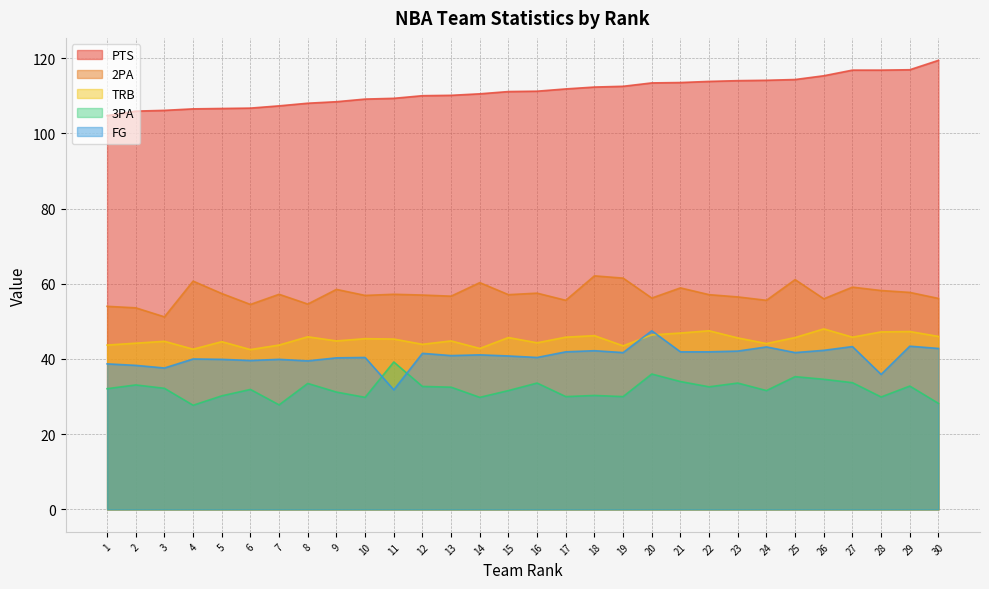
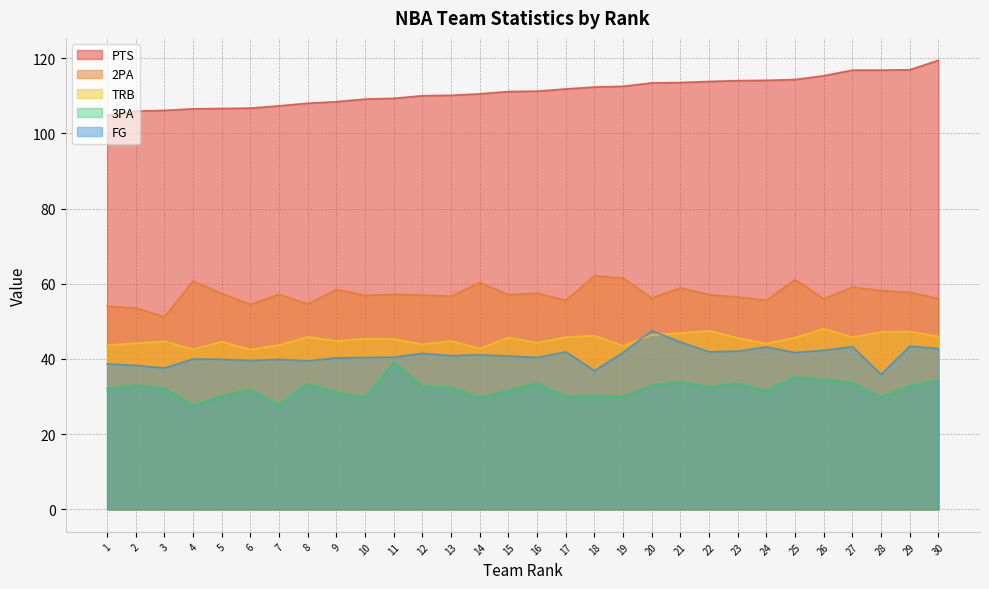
FG, 11: 32 -> 41
FG, 18: 42 -> 37
3PA, 20: 36 -> 33
FG, 21: 42 -> 45
3PA, 30: 28 -> 34
